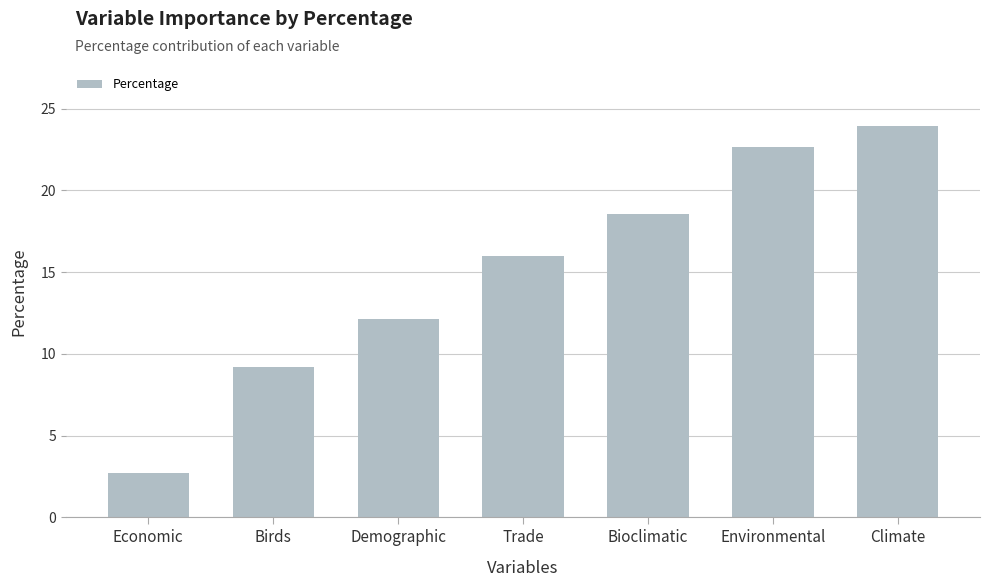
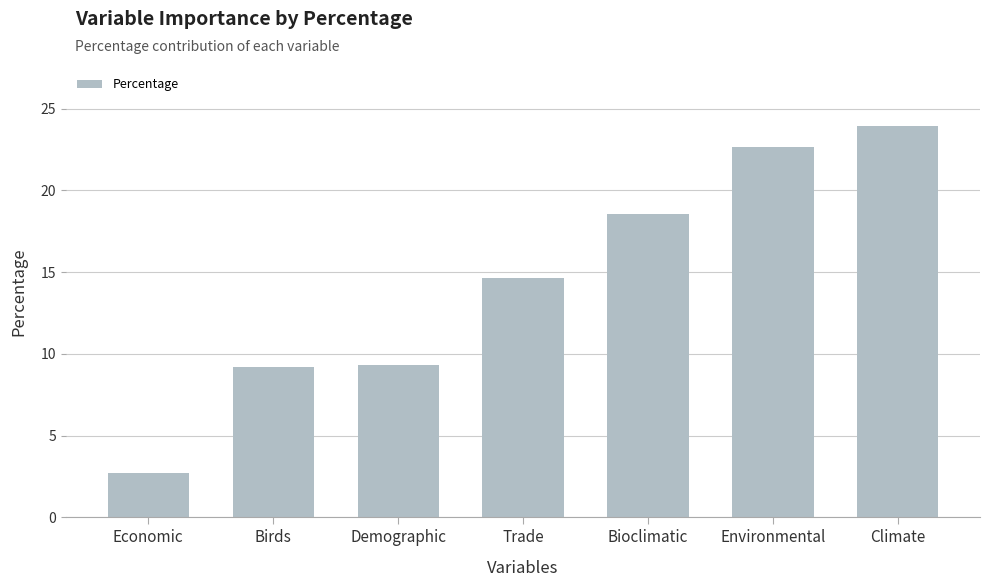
Demographic: 12.1 -> 9.3
Trade: 16.0 -> 14.6
